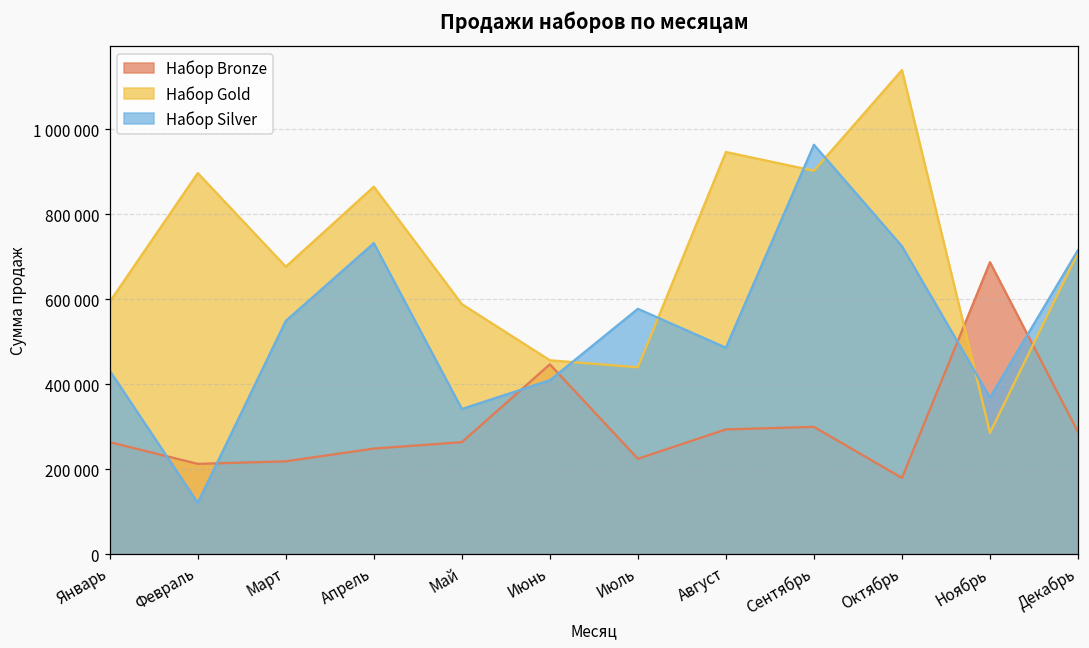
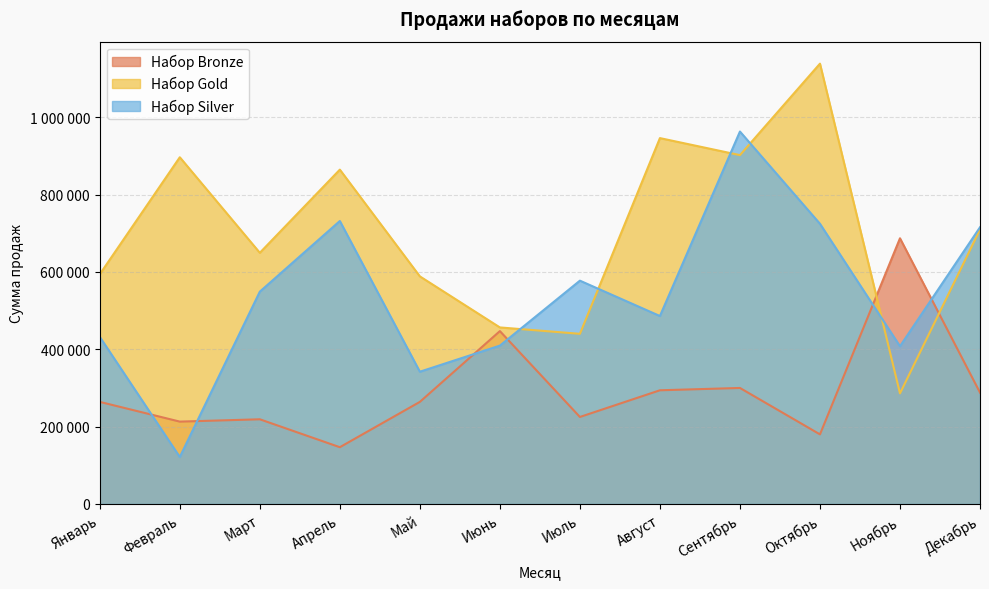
Набор Gold, Март: 680000 -> 650000
Набор Bronze, Апрель: 250000 -> 150000
Набор Silver, Ноябрь: 370000 -> 410000
